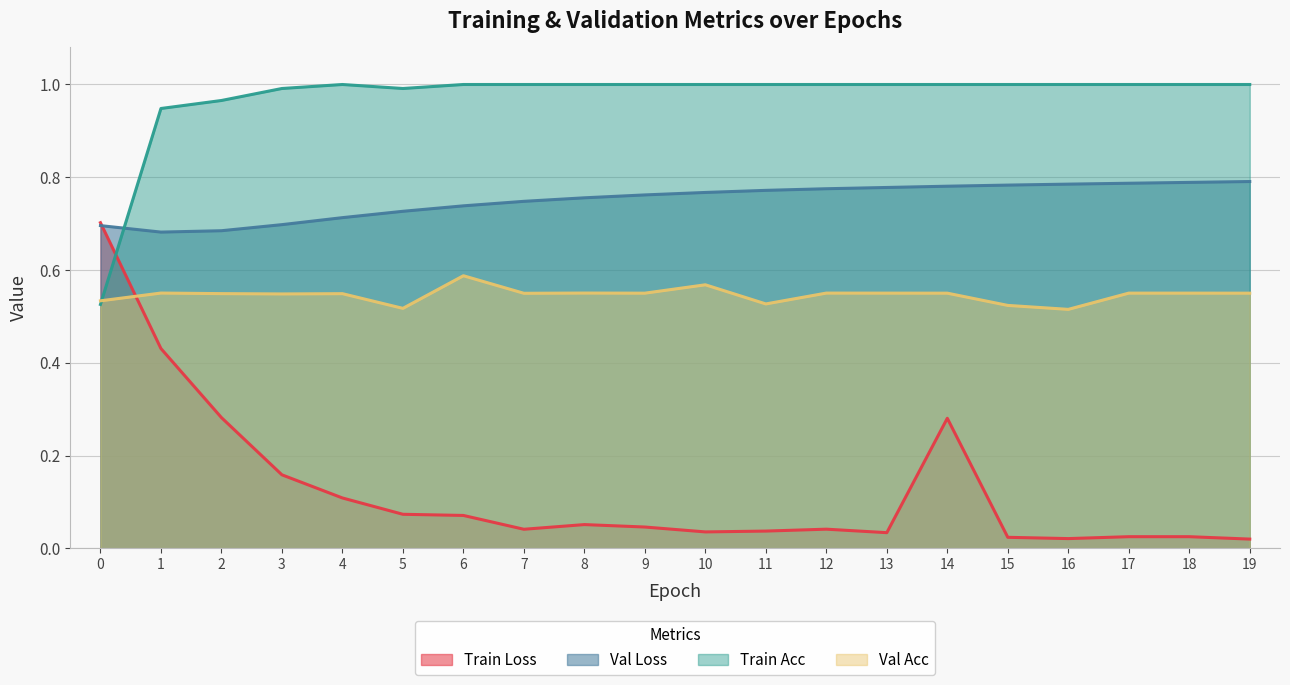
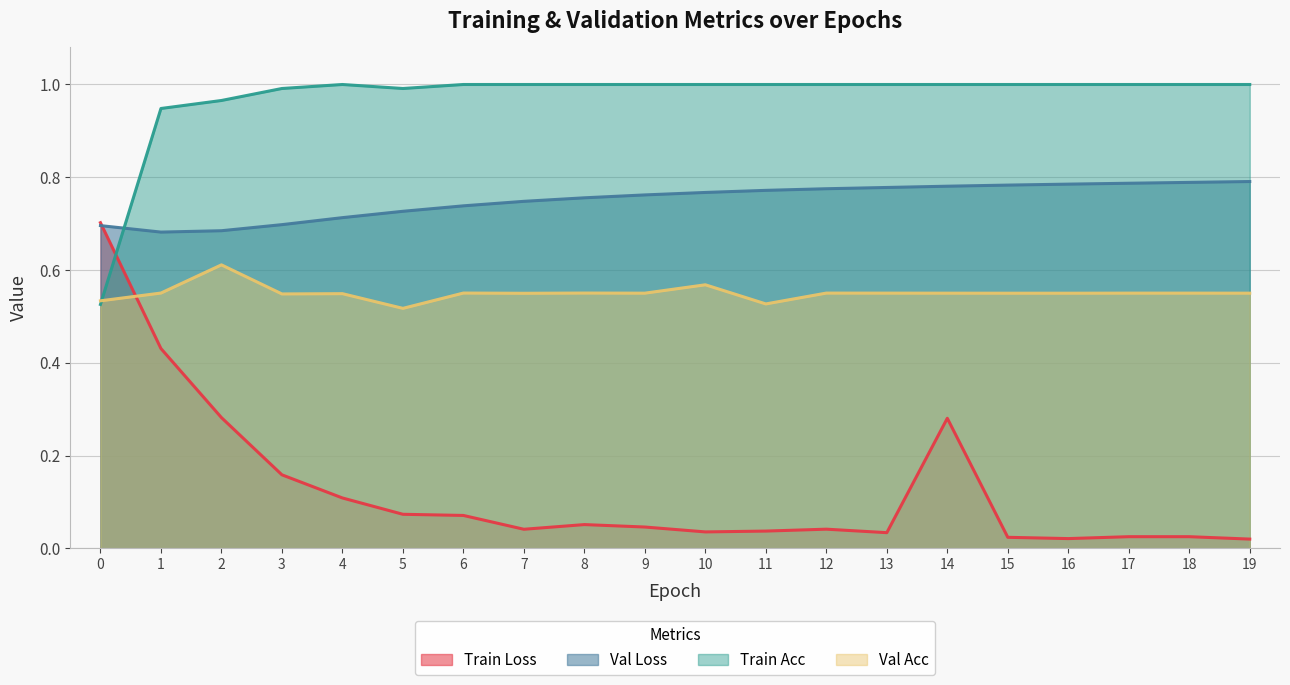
Val Acc, 2: 0.55 -> 0.61
Val Acc, 6: 0.59 -> 0.55
Val Acc, 15: 0.52 -> 0.55
Val Acc, 16: 0.52 -> 0.55
